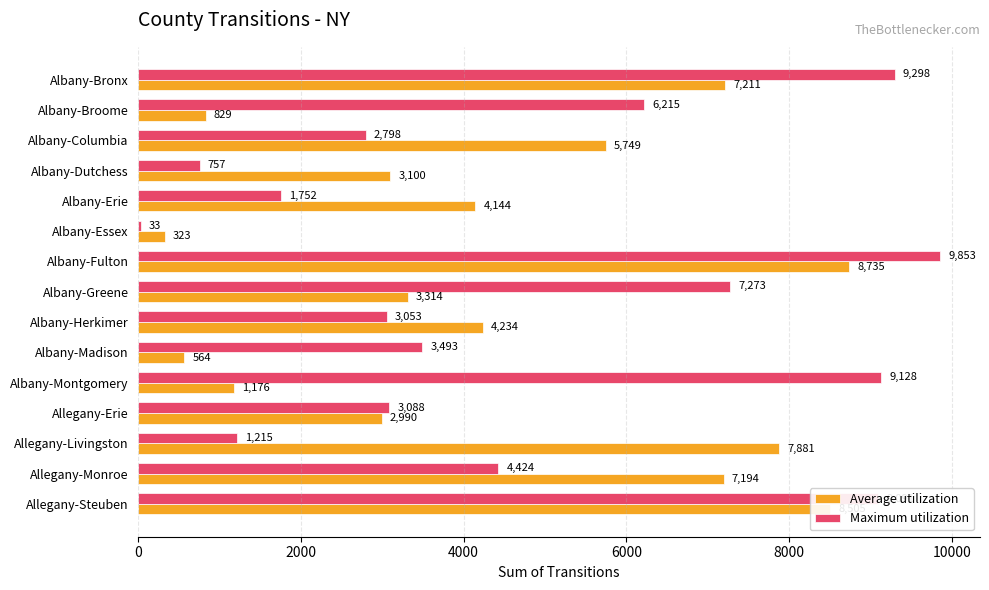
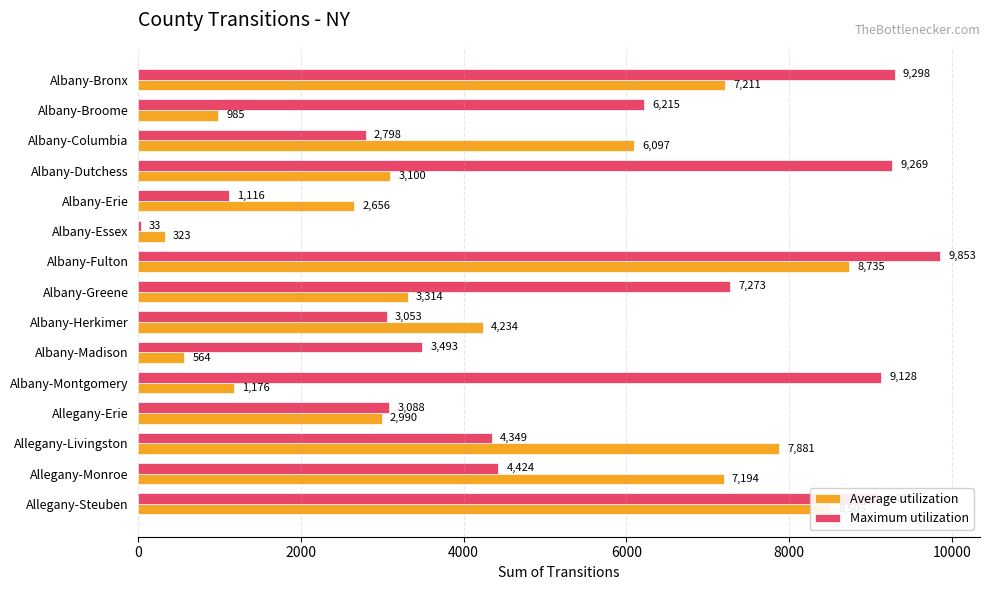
Average utilization, Albany-Broome: 829 -> 985
Average utilization, Albany-Columbia: 5,749 -> 6,097
Maximum utilization, Albany-Dutchess: 757 -> 9,269
Maximum utilization, Albany-Erie: 1,752 -> 1,116
Average utilization, Albany-Erie: 4,144 -> 2,656
Maximum utilization, Allegany-Livingston: 1,215 -> 4,349
